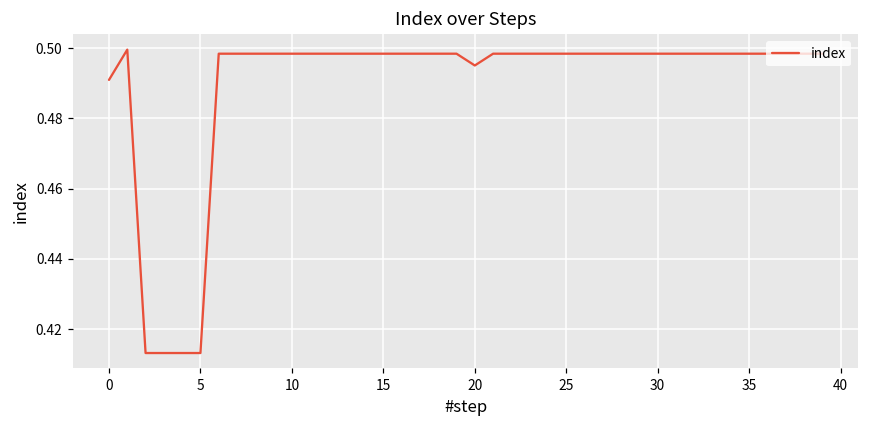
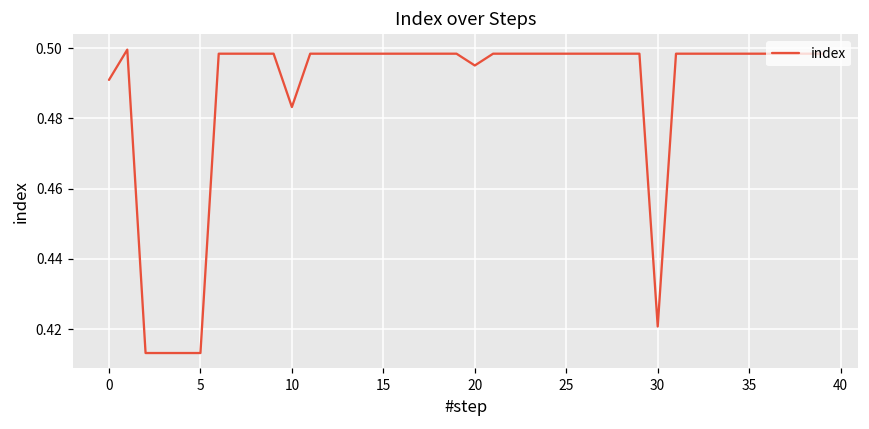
10: 0.498 -> 0.483
30: 0.498 -> 0.421
